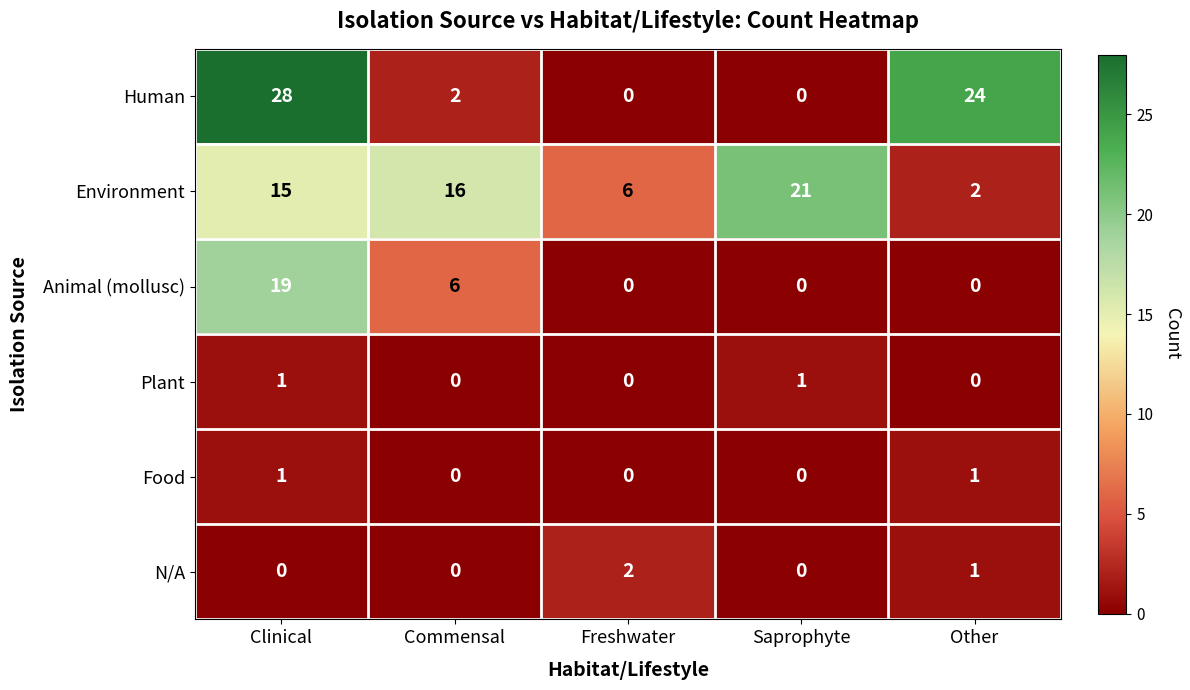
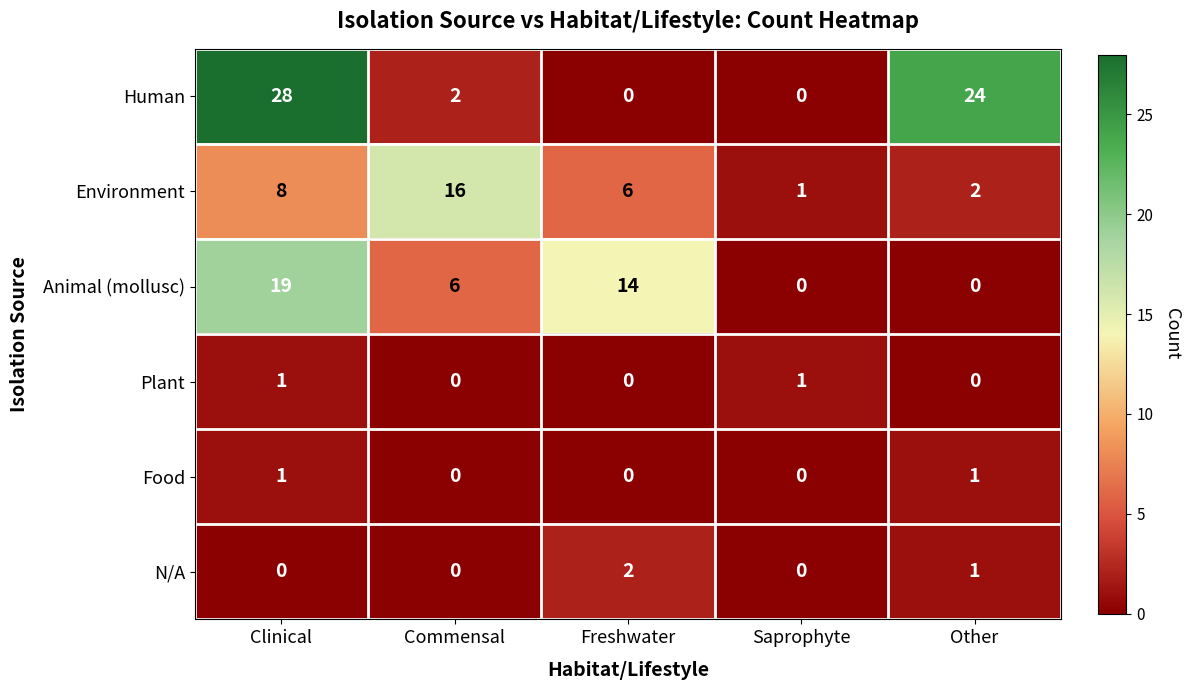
Environment, Clinical: 15 -> 8
Environment, Saprophyte: 21 -> 1
Animal (mollusc), Freshwater: 0 -> 14
